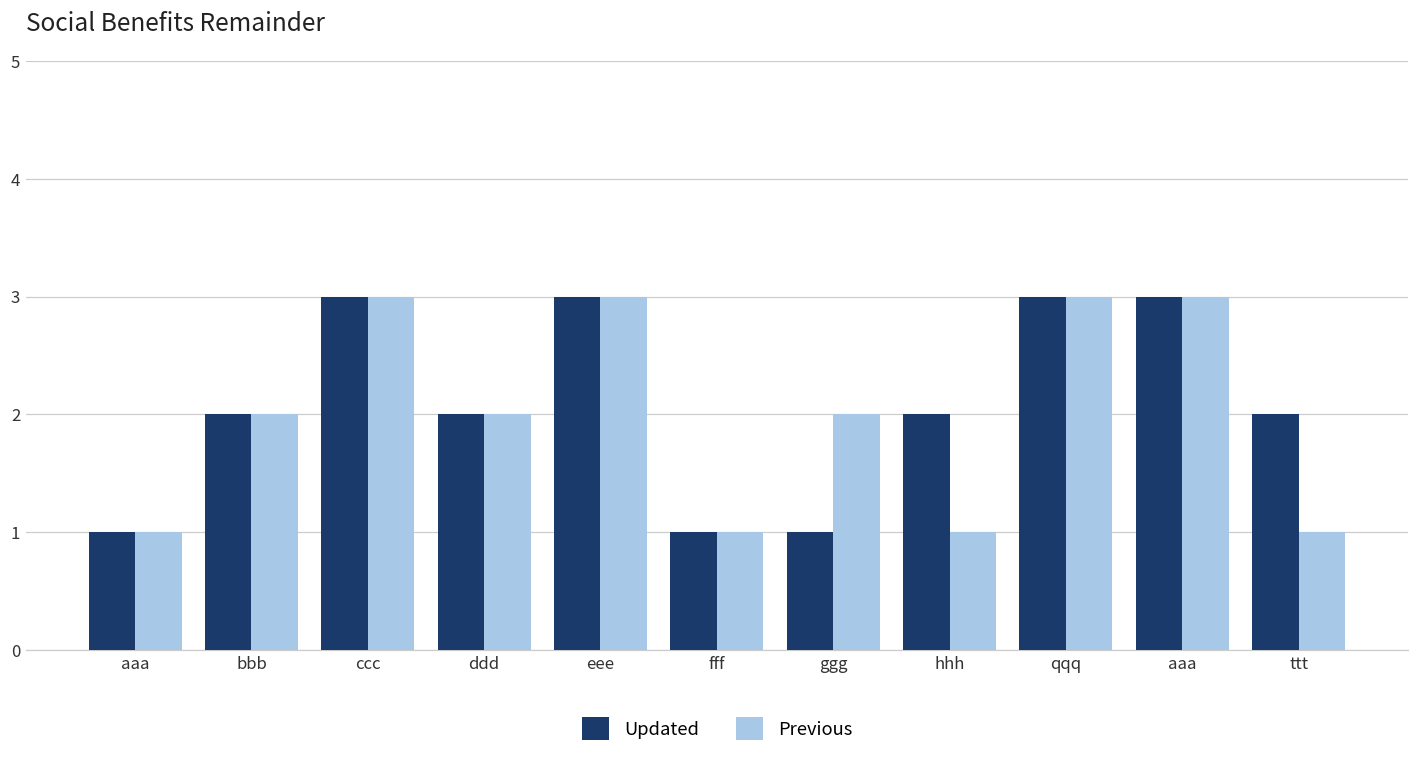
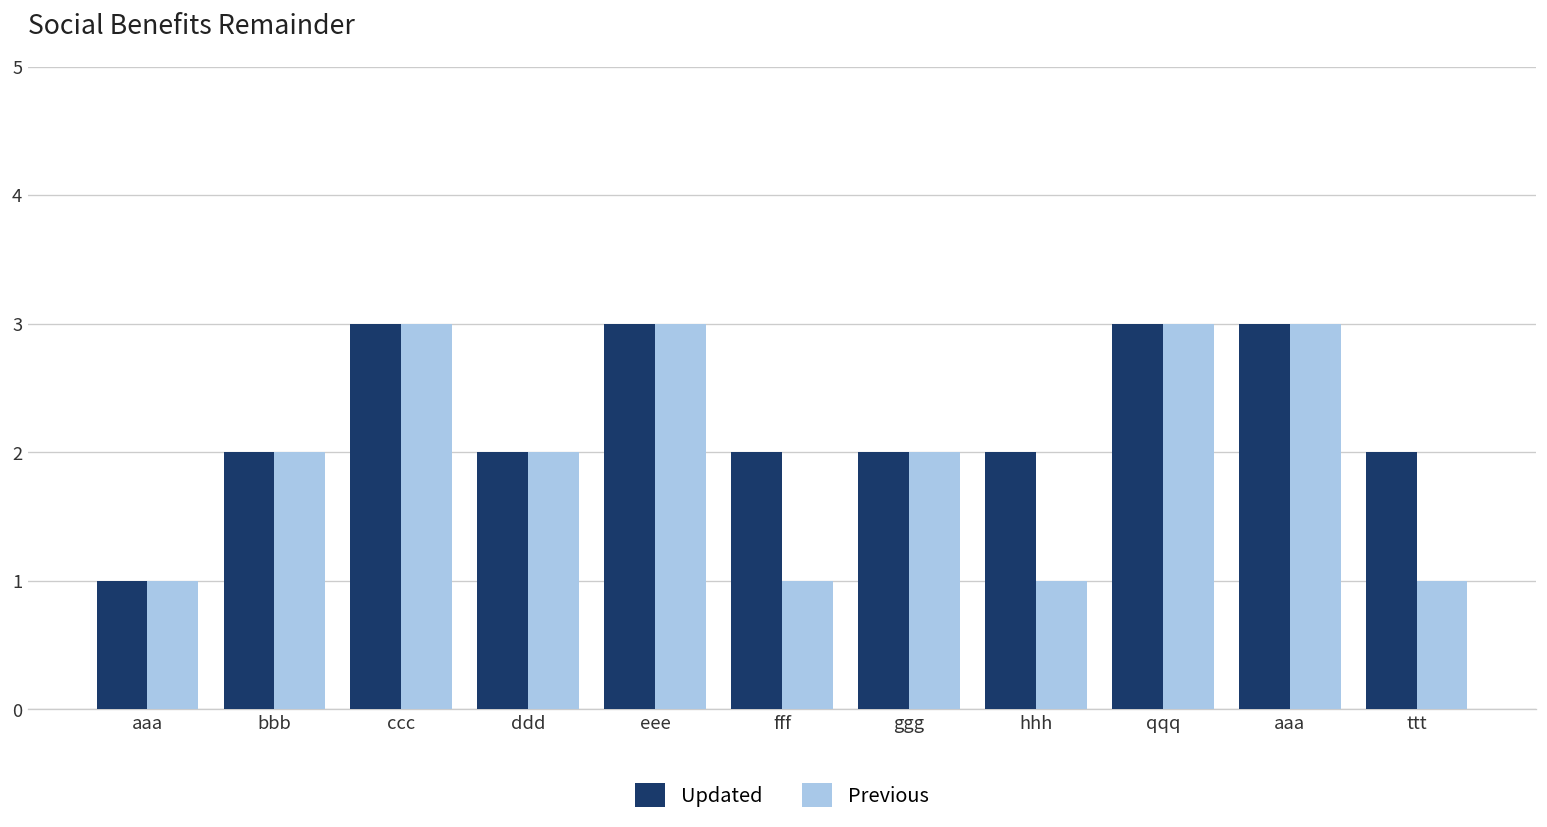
Updated, fff: 1 -> 2
Updated, ggg: 1 -> 2
